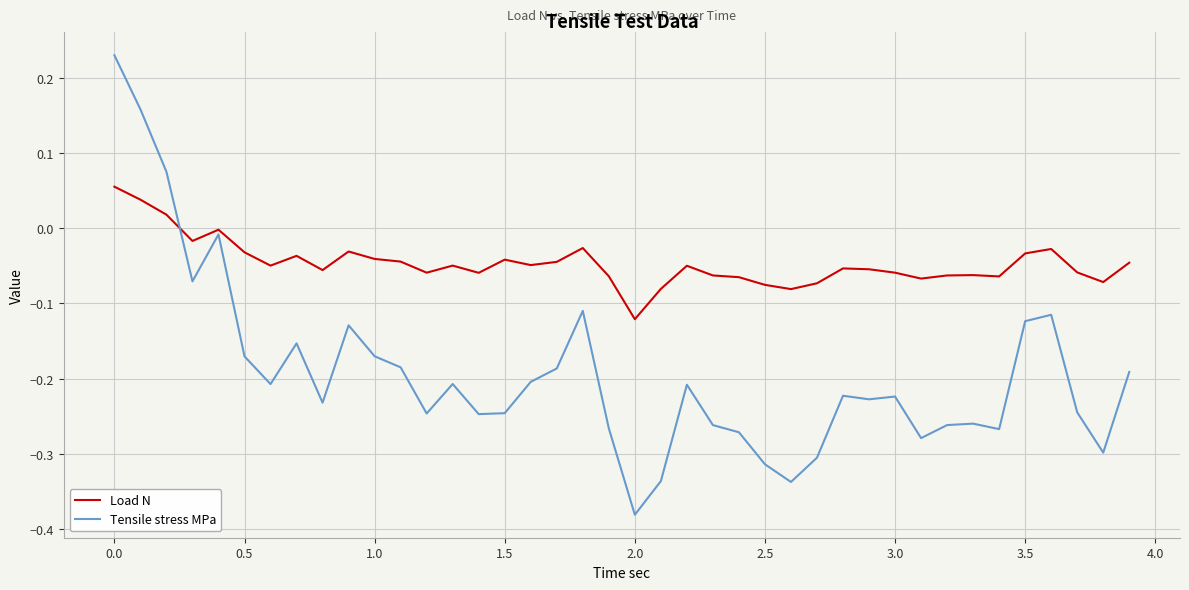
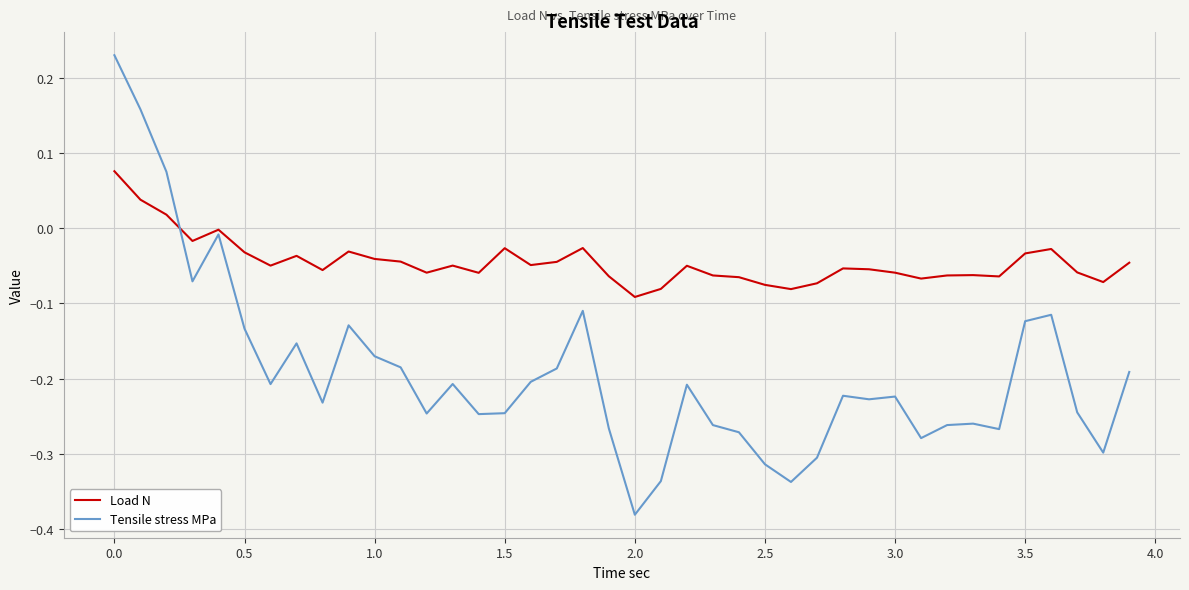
Load N, 0.0: 0.06 -> 0.08
Tensile stress MPa, 0.5: -0.17 -> -0.13
Load N, 1.5: -0.04 -> -0.03
Load N, 2.0: -0.12 -> -0.09
